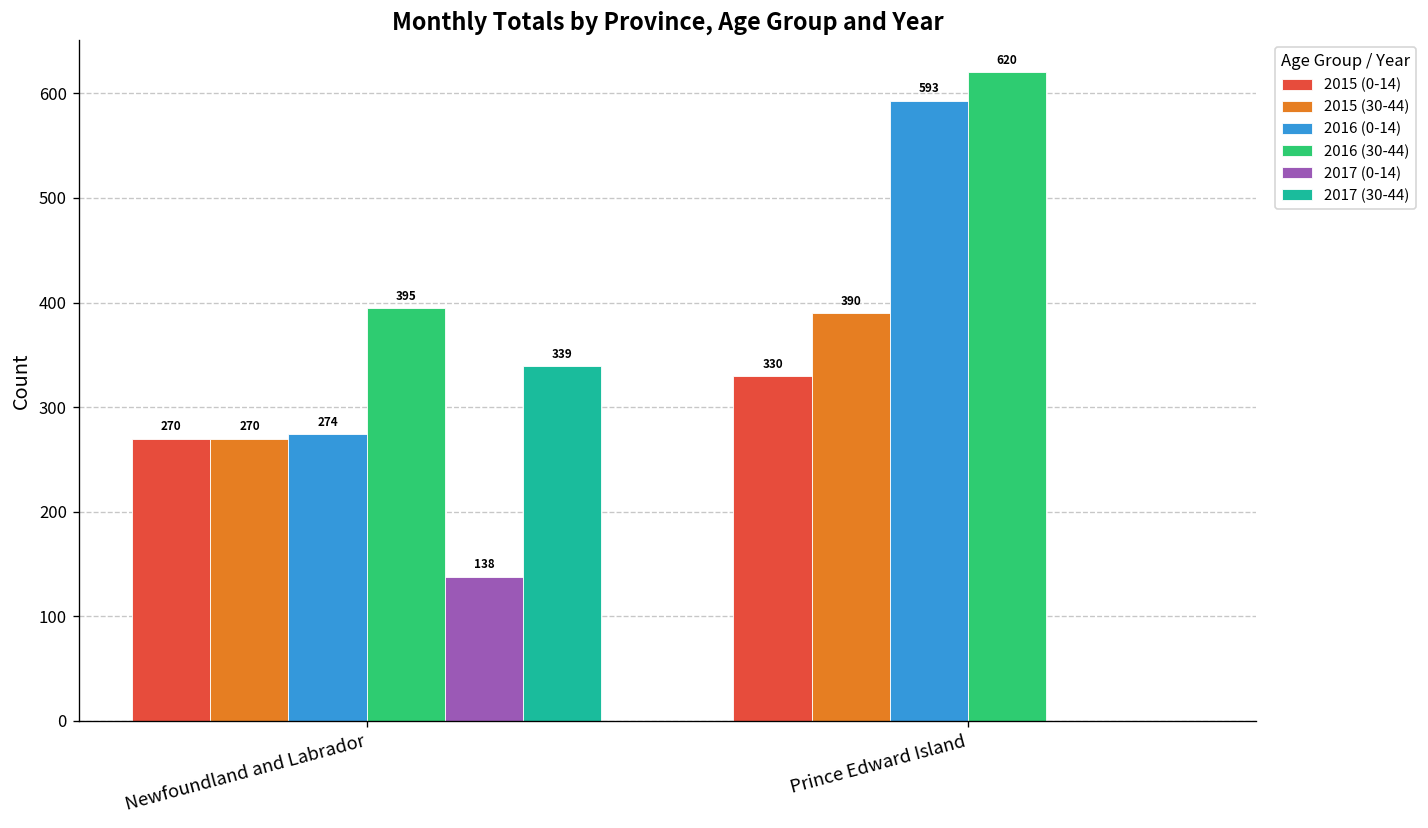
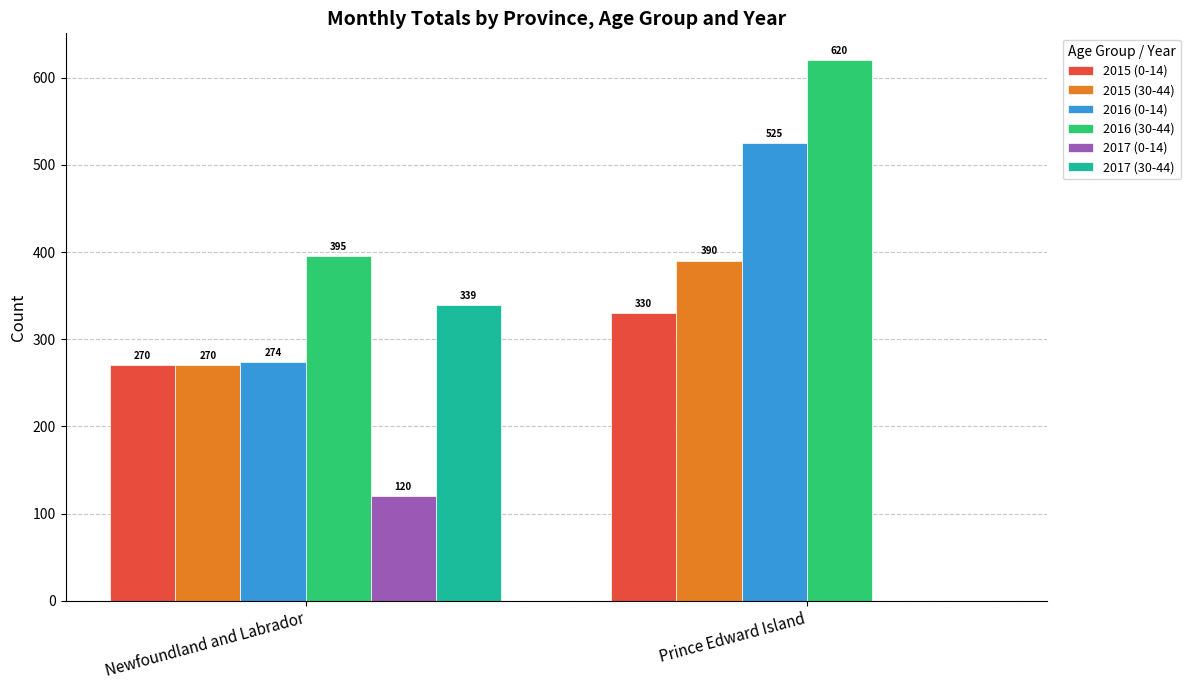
2017 (0-14), Newfoundland and Labrador: 138 -> 120
2016 (0-14), Prince Edward Island: 593 -> 525
